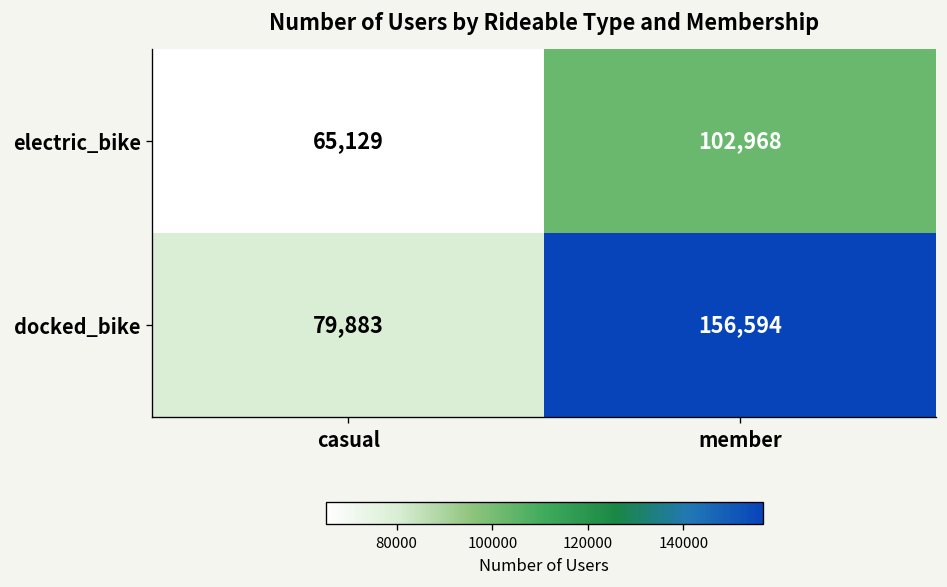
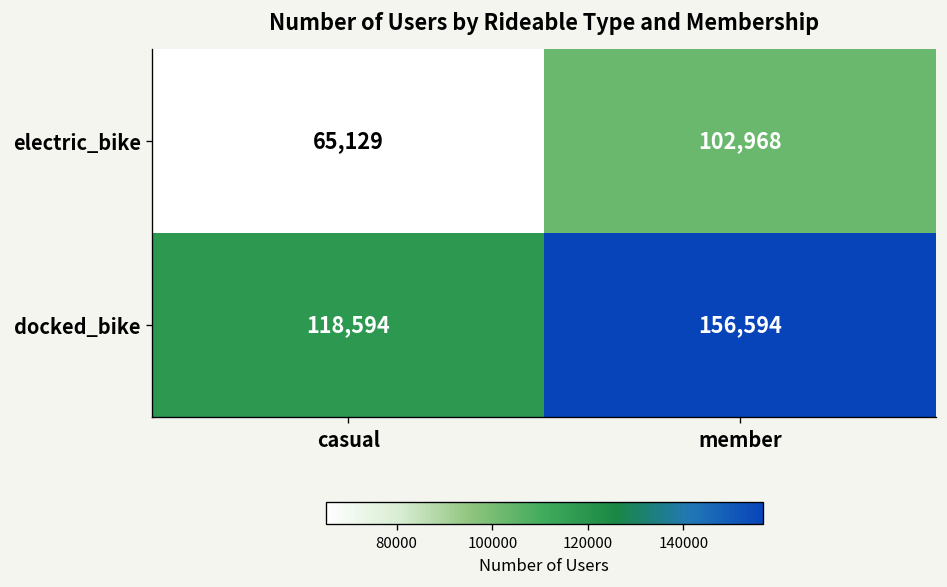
docked_bike, casual: 79,883 -> 118,594
